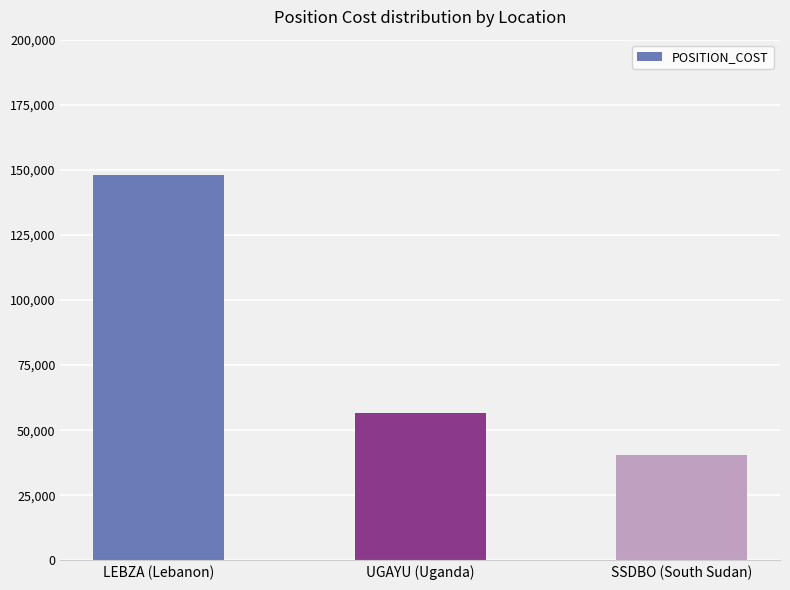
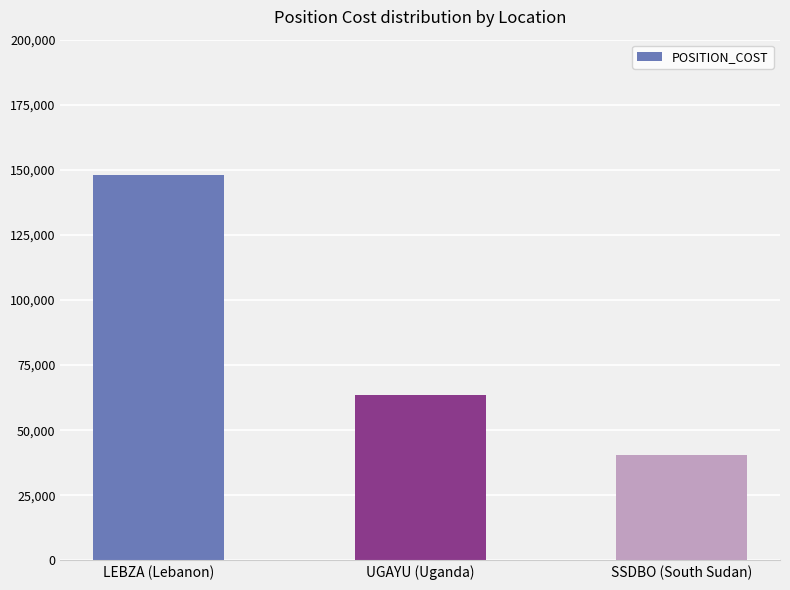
UGAYU (Uganda): 57,000 -> 64,000
